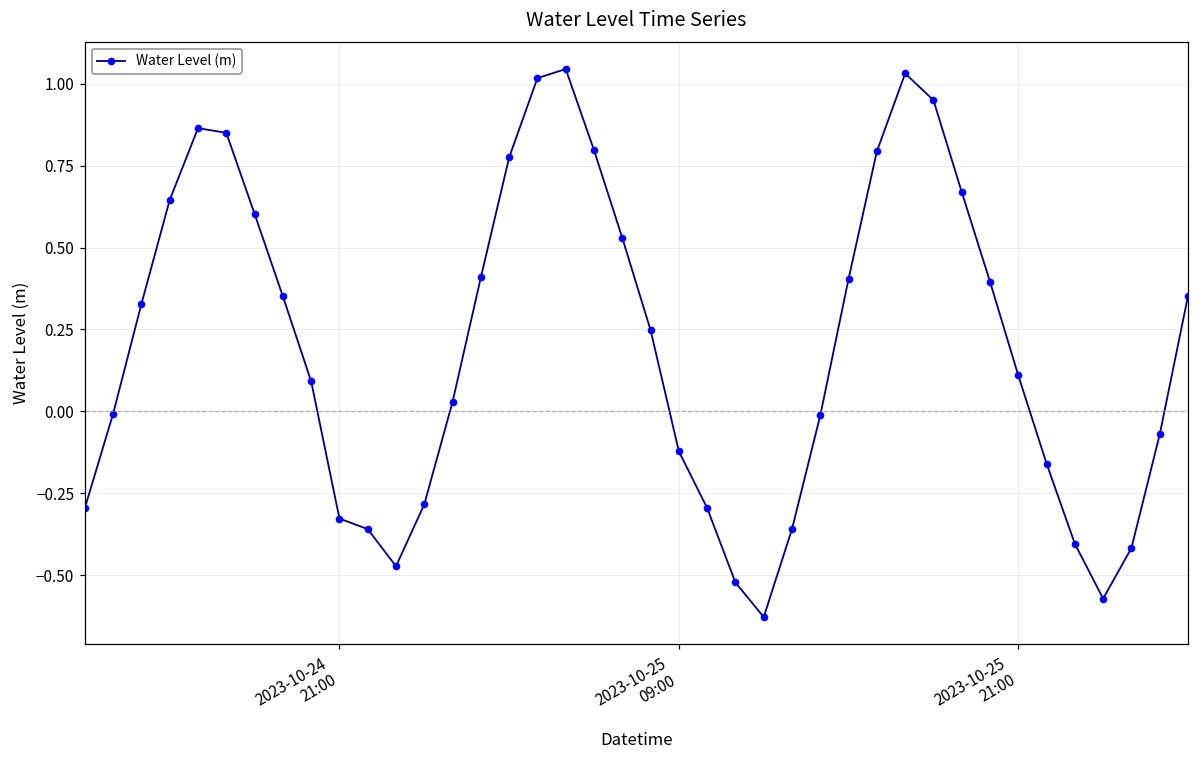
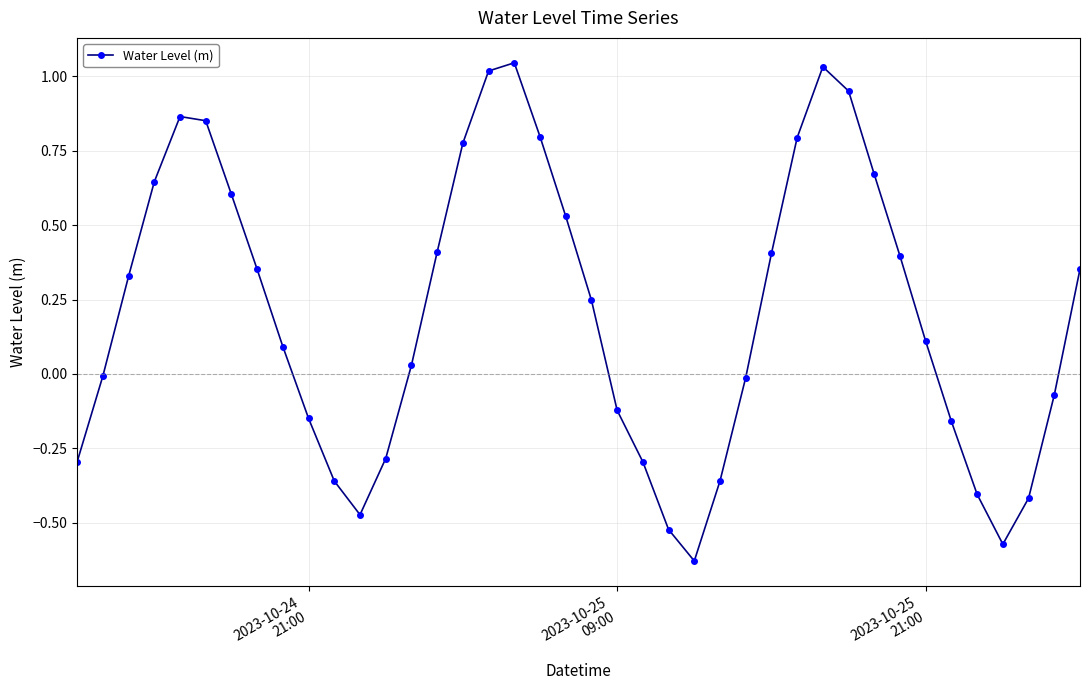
2023-10-24 21:00: -0.33 -> -0.15
